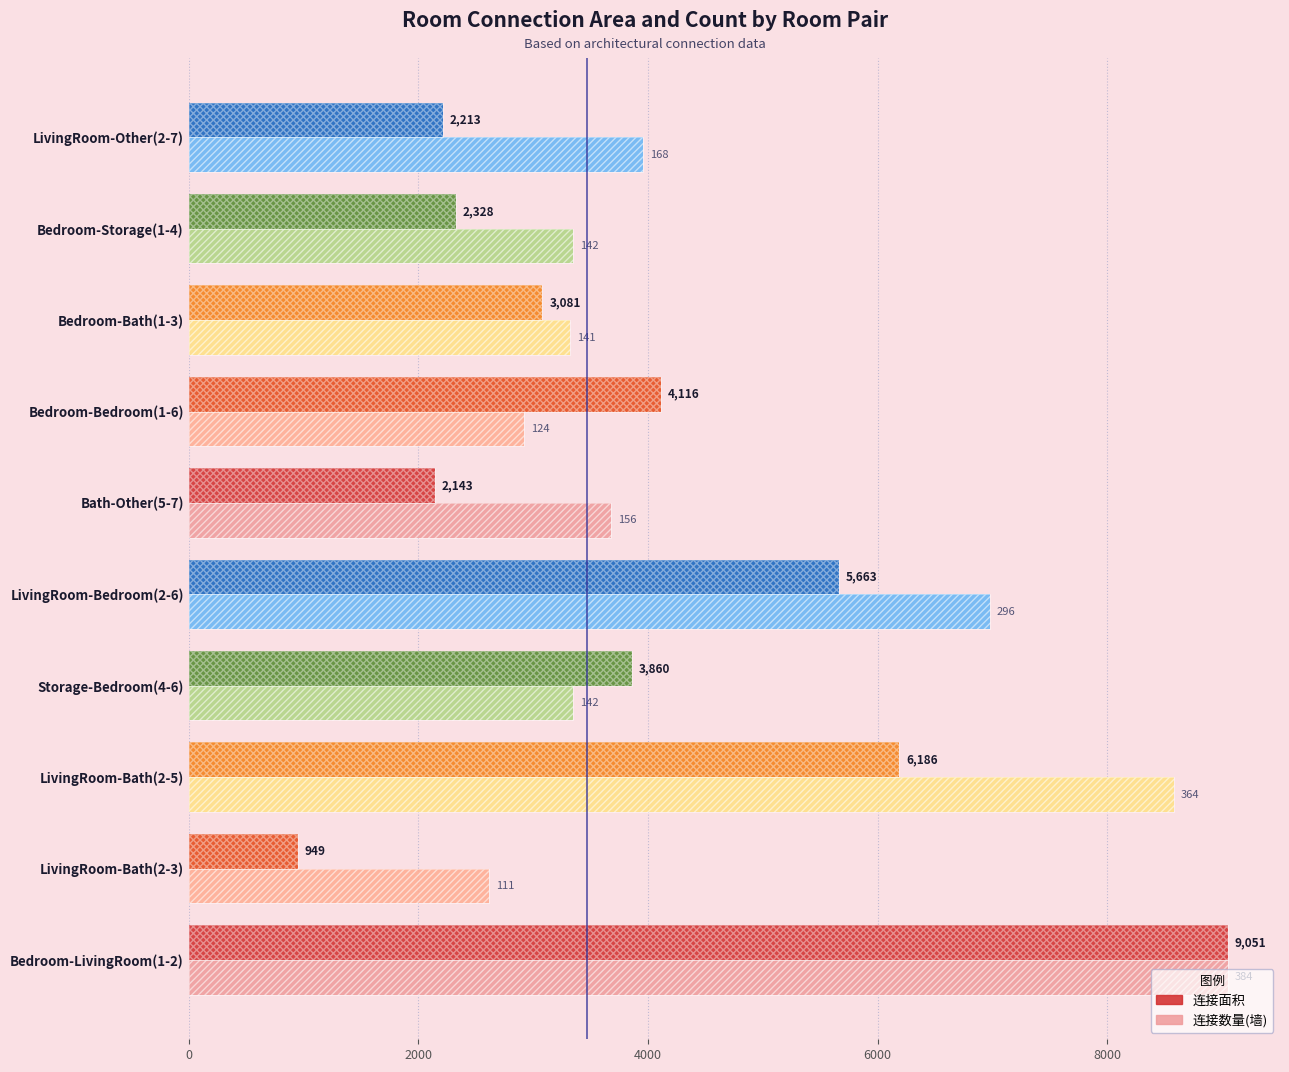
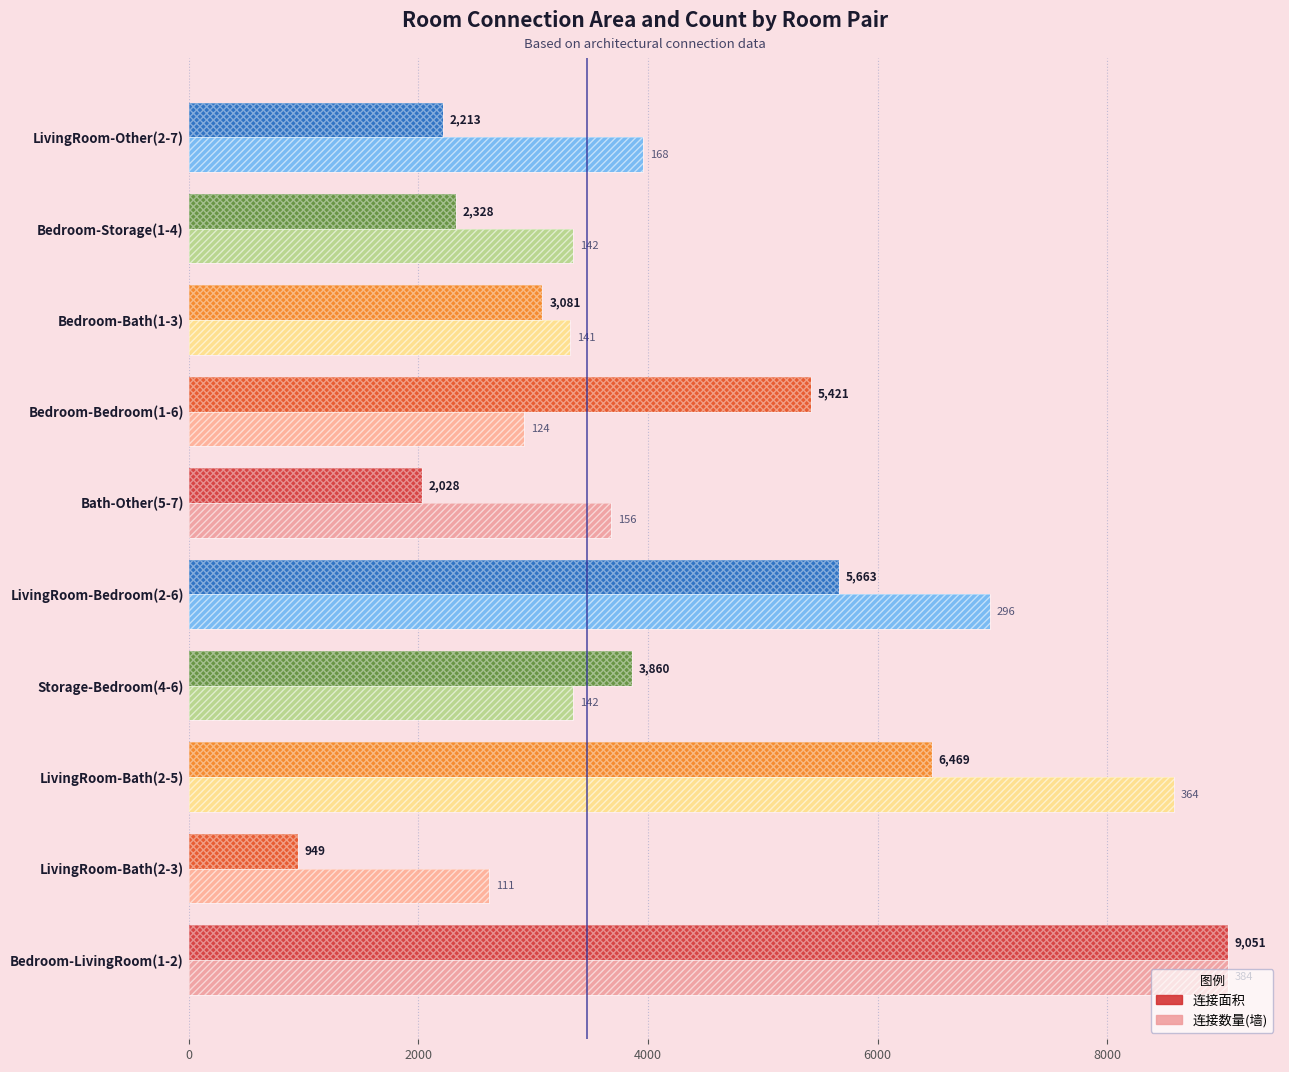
连接面积, Bedroom-Bedroom(1-6): 4,116 -> 5,421
连接面积, Bath-Other(5-7): 2,143 -> 2,028
连接面积, LivingRoom-Bath(2-5): 6,186 -> 6,469
